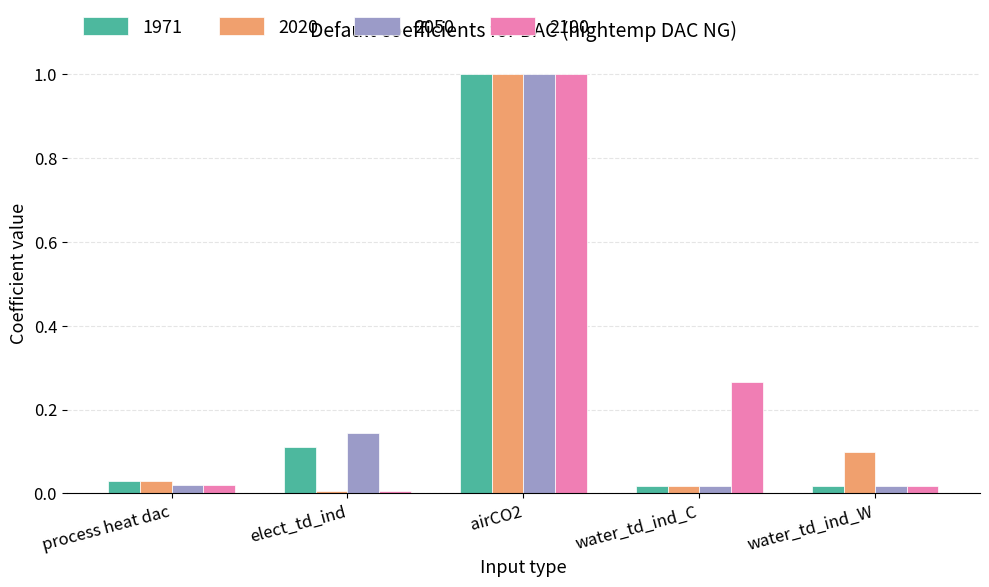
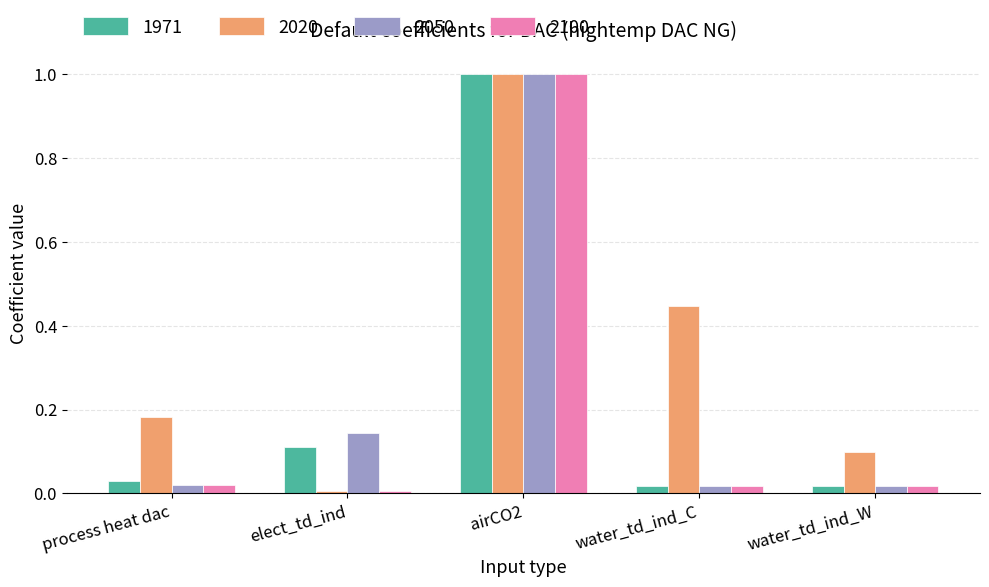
2020, process heat dac: 0.03 -> 0.18
2020, water_td_ind_C: 0.02 -> 0.45
2100, water_td_ind_C: 0.27 -> 0.02
